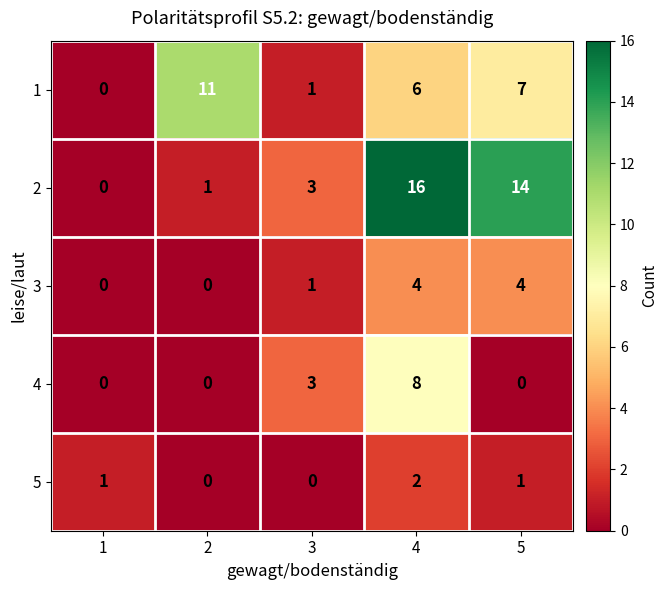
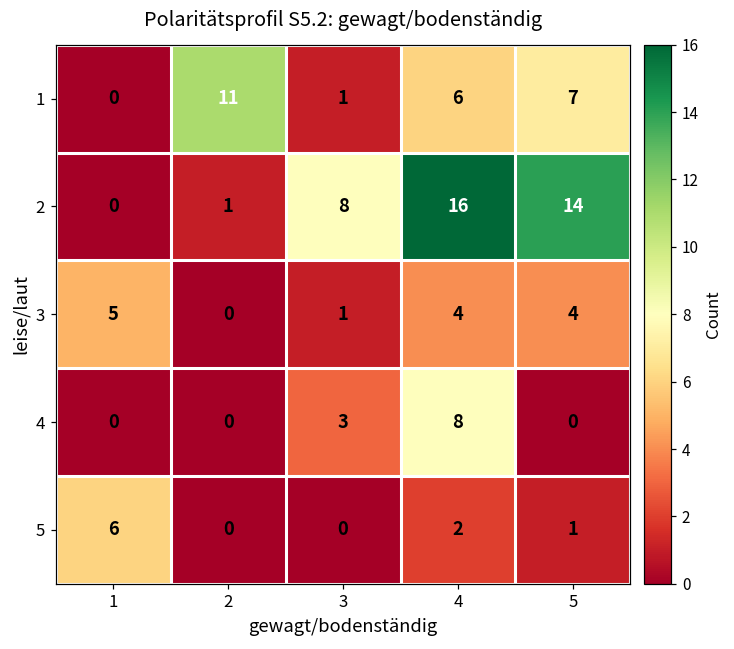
2, 3: 3 -> 8
3, 1: 0 -> 5
5, 1: 1 -> 6
